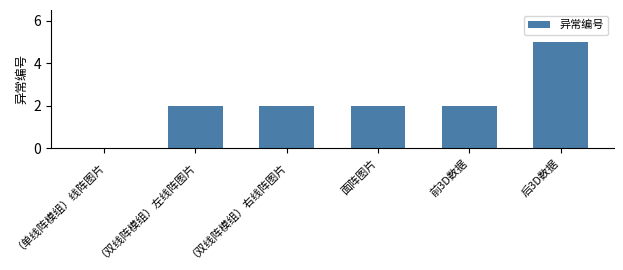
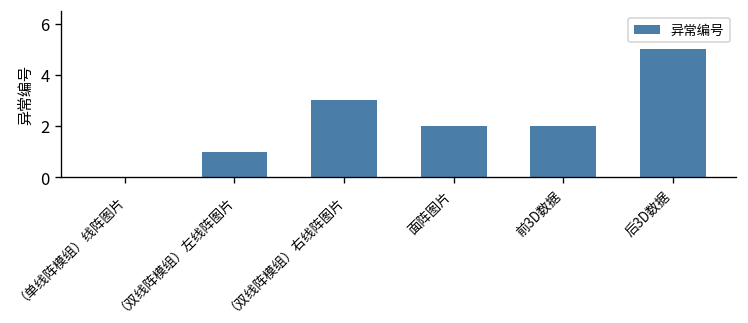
（双线阵模组）左线阵图片: 2 -> 1
（双线阵模组）右线阵图片: 2 -> 3
